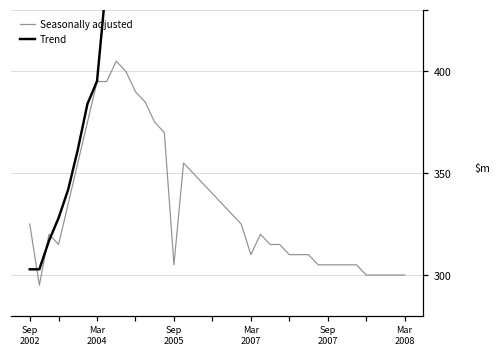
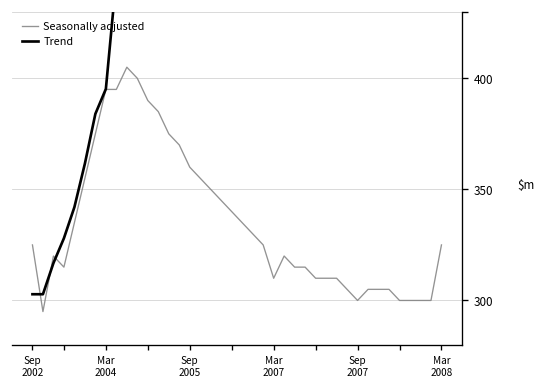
Seasonally adjusted, Sep 2005: 305 -> 360
Seasonally adjusted, Sep 2007: 305 -> 300
Seasonally adjusted, Mar 2008: 300 -> 325
